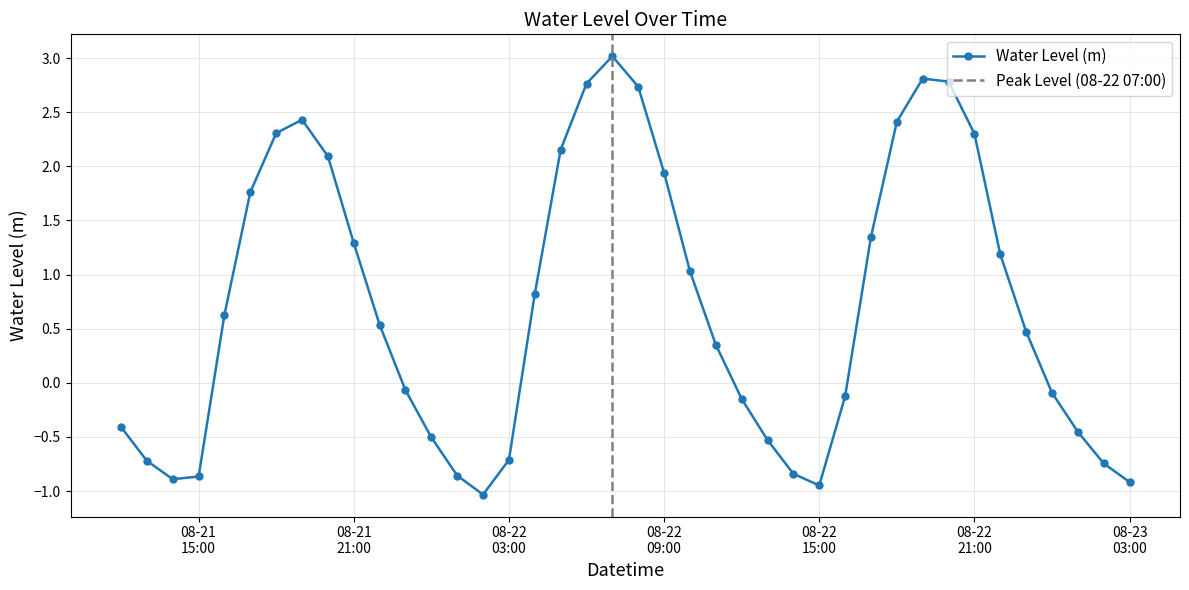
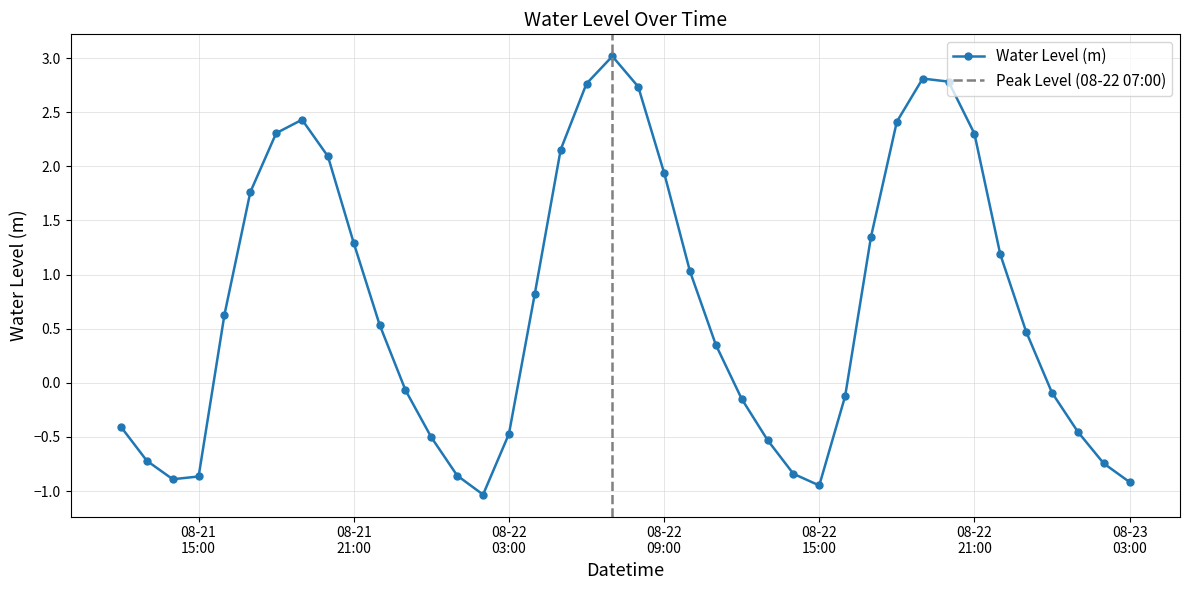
08-22 03:00: -0.71 -> -0.47
